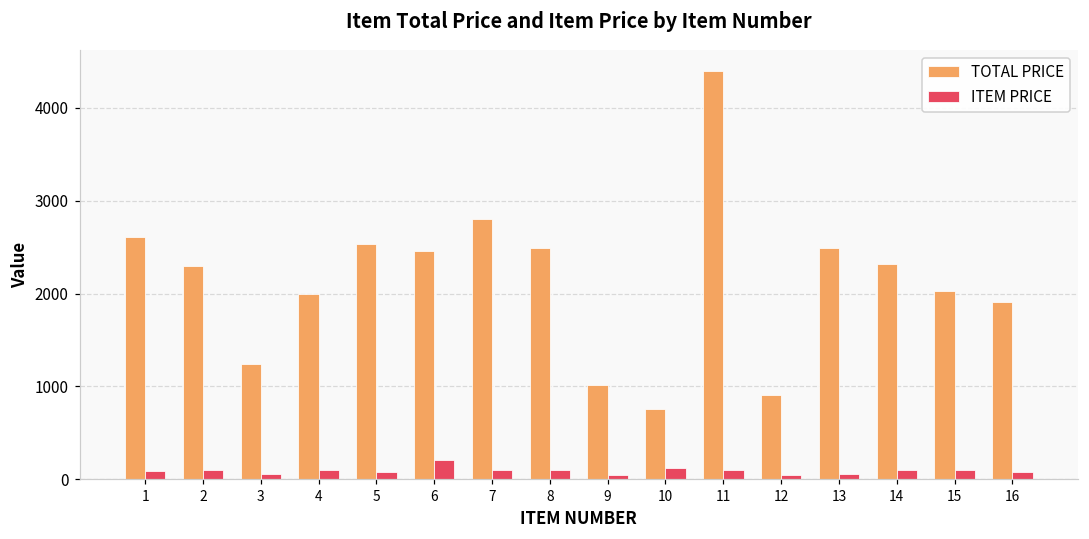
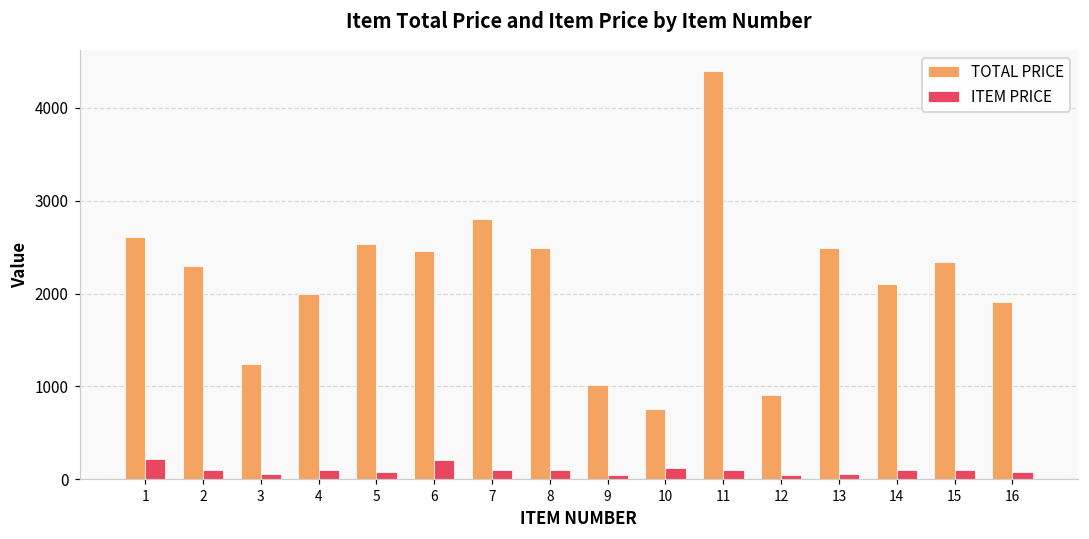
ITEM PRICE, 1: 100 -> 200
TOTAL PRICE, 14: 2300 -> 2100
TOTAL PRICE, 15: 2000 -> 2300
